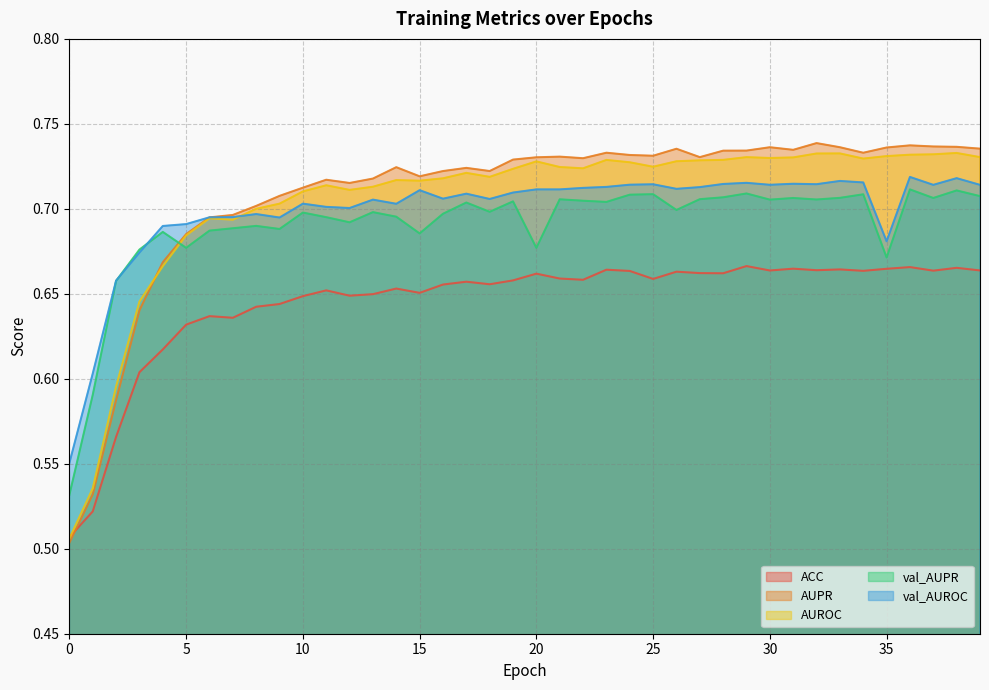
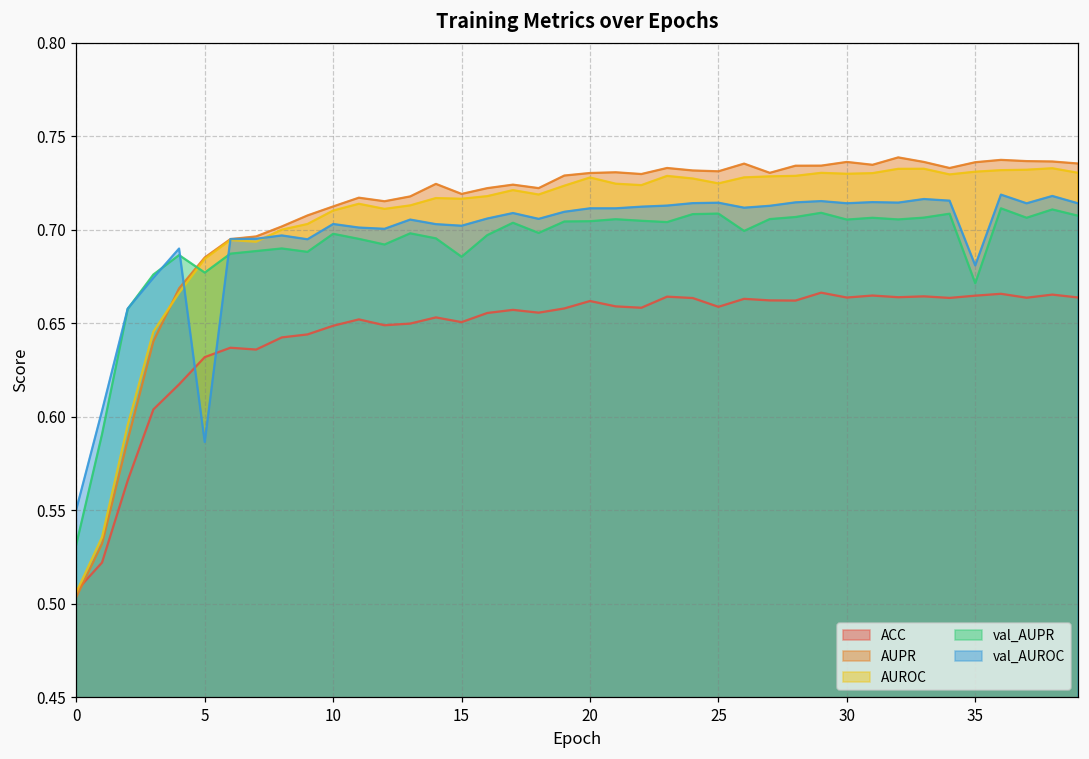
val_AUROC, 5: 0.691 -> 0.586
val_AUROC, 15: 0.711 -> 0.702
val_AUPR, 20: 0.677 -> 0.705
